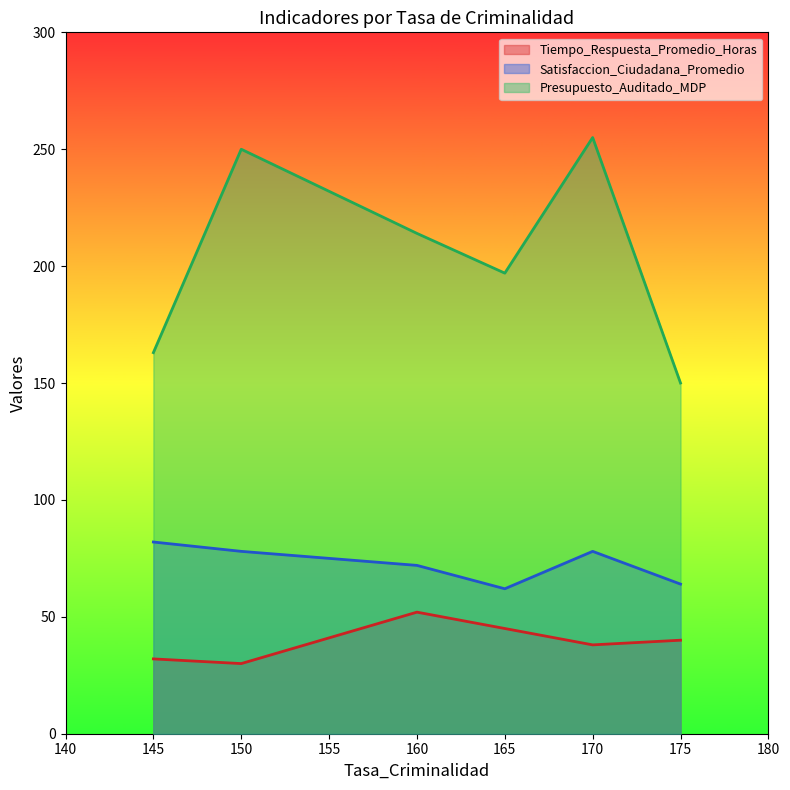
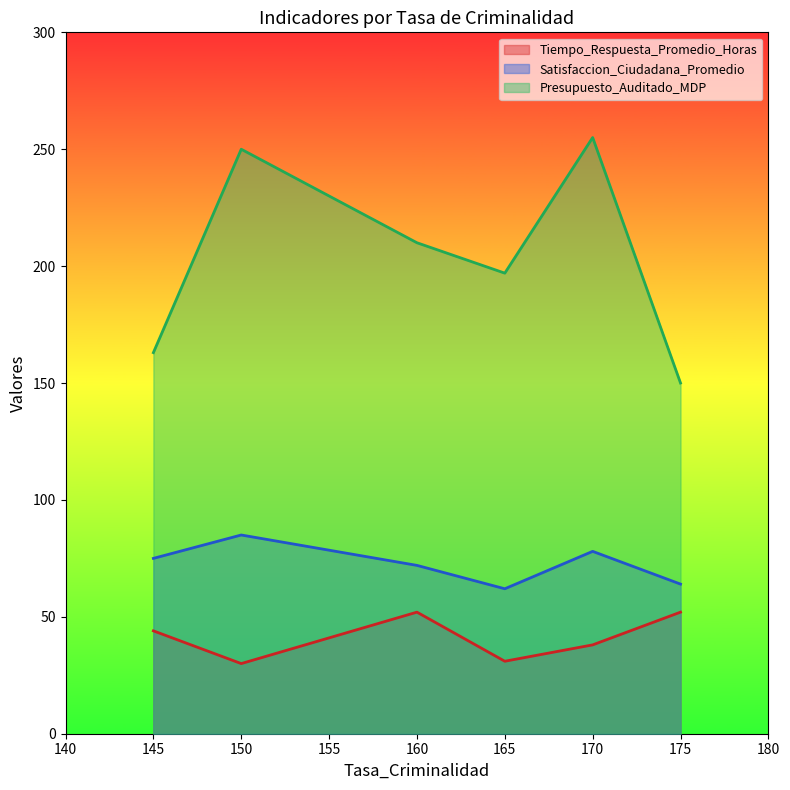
Tiempo_Respuesta_Promedio_Horas, 145: 32 -> 44
Satisfaccion_Ciudadana_Promedio, 145: 82 -> 75
Satisfaccion_Ciudadana_Promedio, 150: 78 -> 85
Presupuesto_Auditado_MDP, 160: 214 -> 210
Tiempo_Respuesta_Promedio_Horas, 165: 45 -> 31
Tiempo_Respuesta_Promedio_Horas, 175: 40 -> 52
